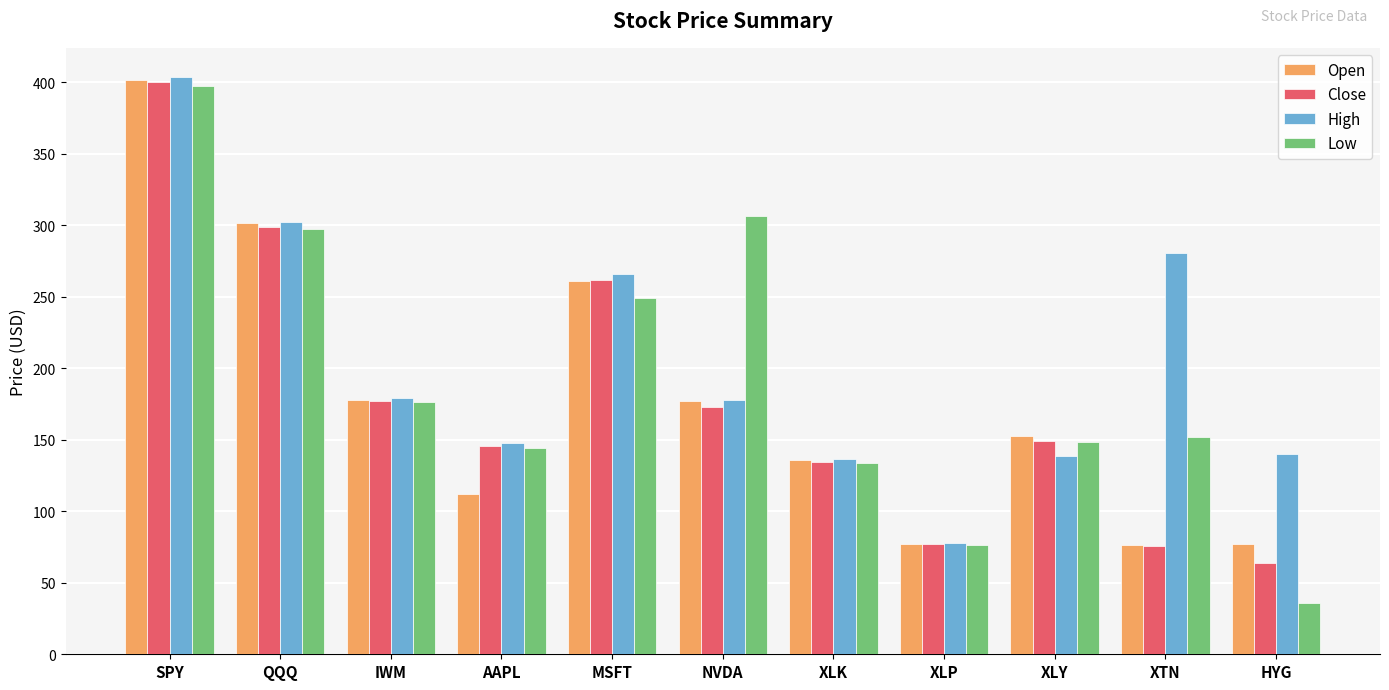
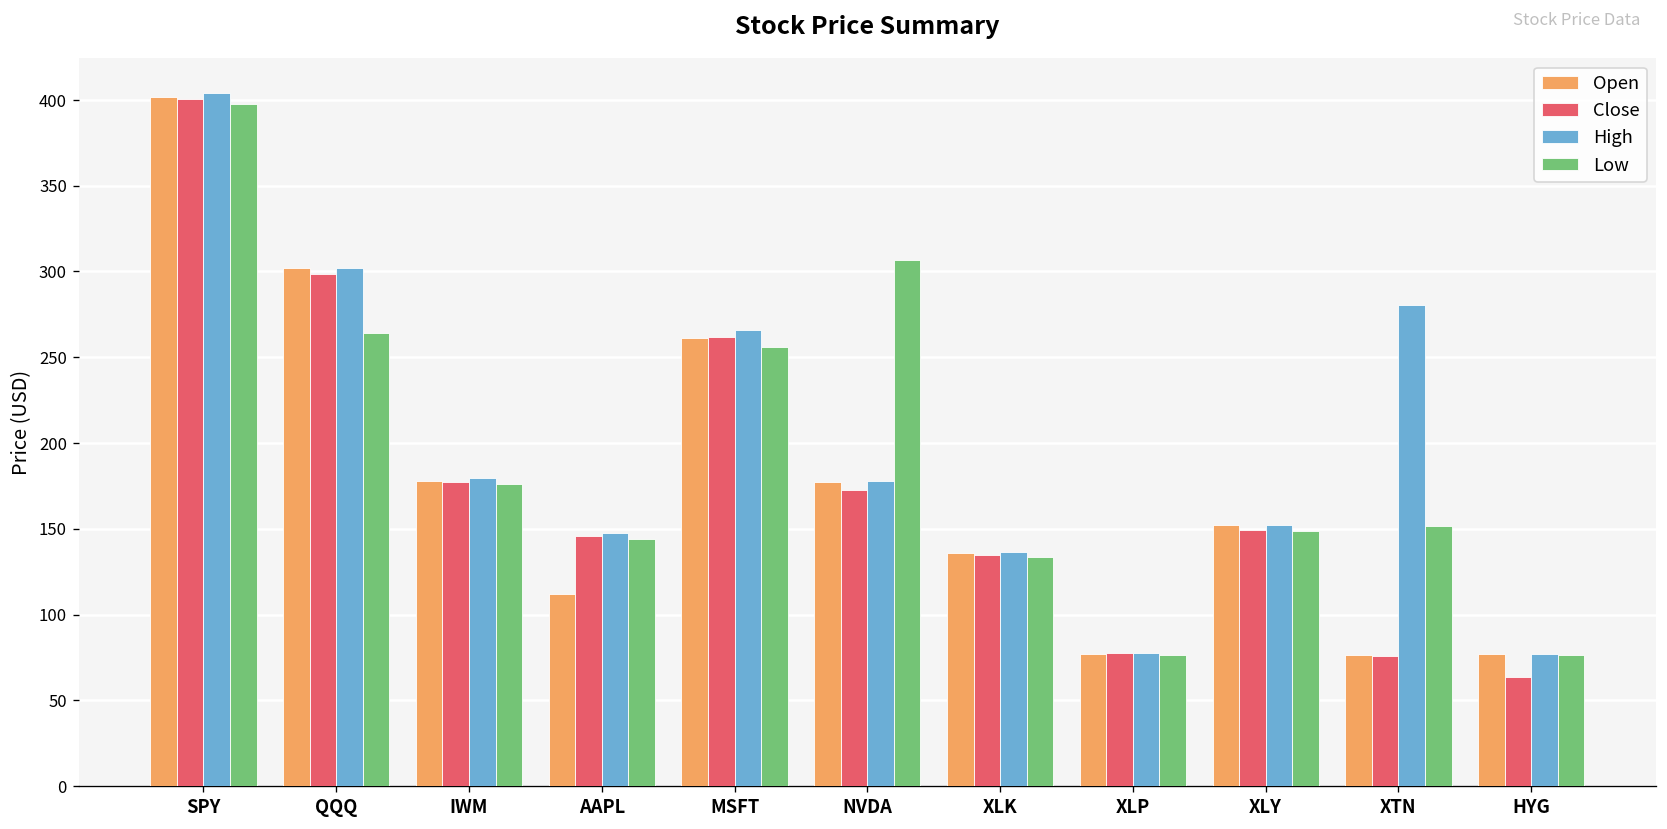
Low, QQQ: 297 -> 264
Low, MSFT: 249 -> 256
High, XLY: 139 -> 152
High, HYG: 140 -> 77
Low, HYG: 36 -> 77
